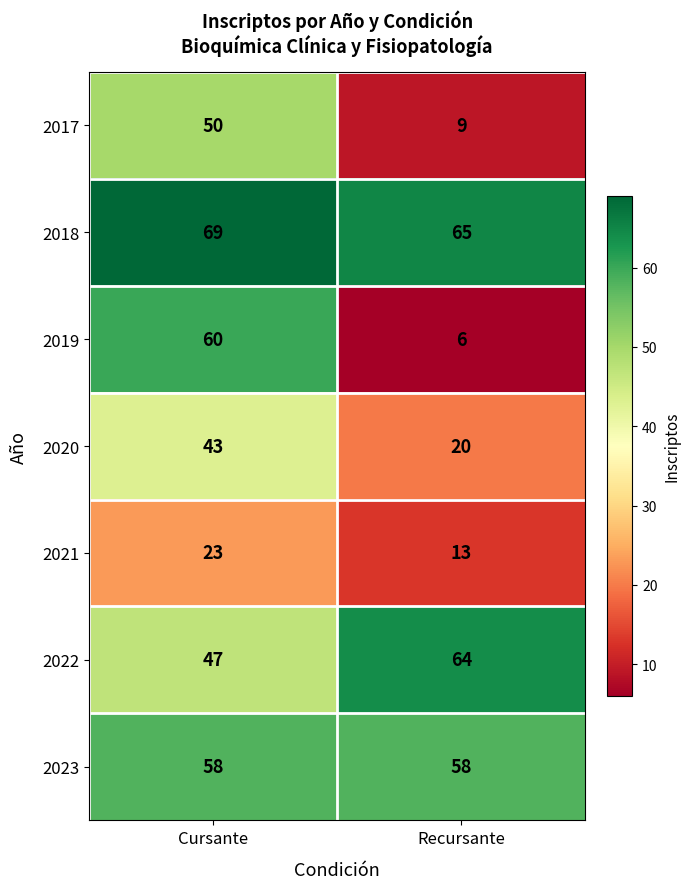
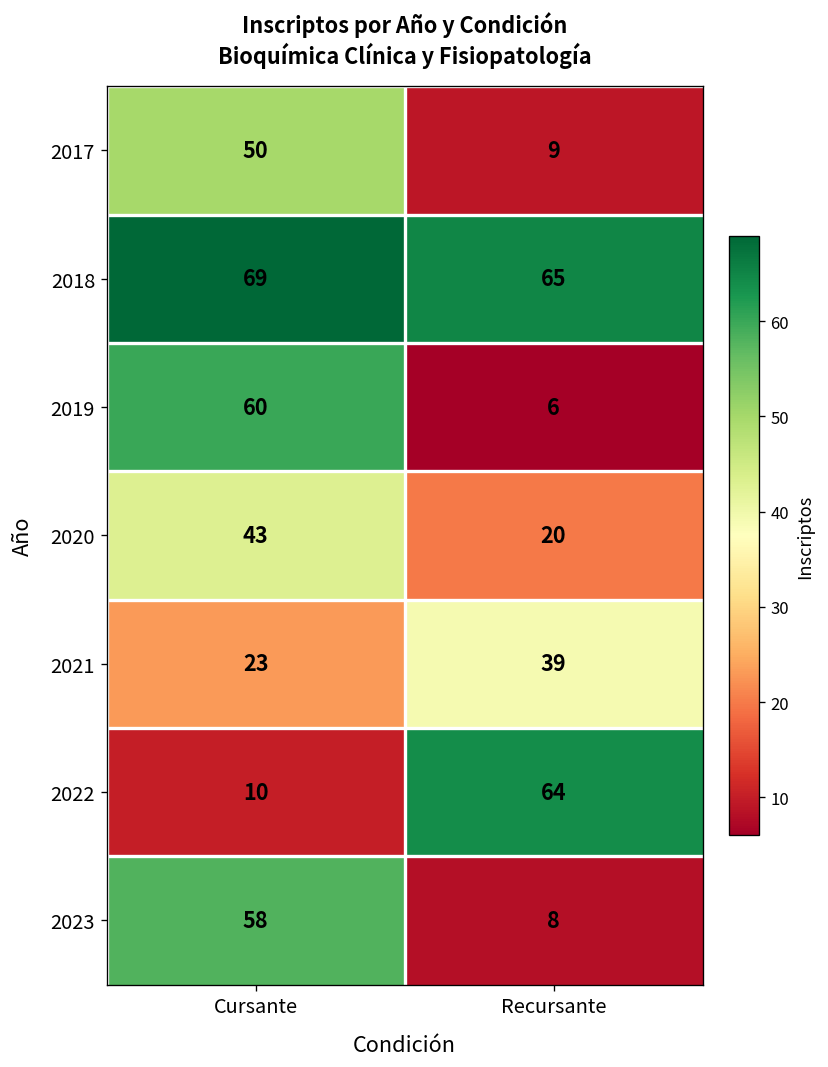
2021, Recursante: 13 -> 39
2022, Cursante: 47 -> 10
2023, Recursante: 58 -> 8
